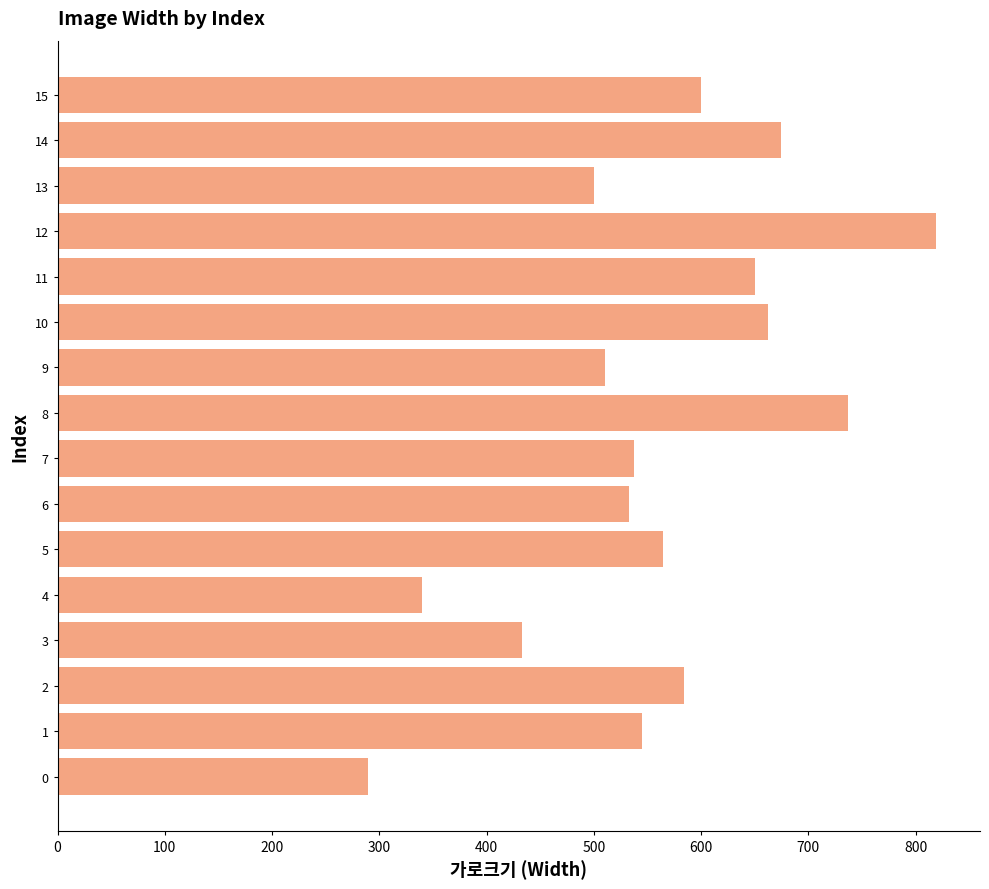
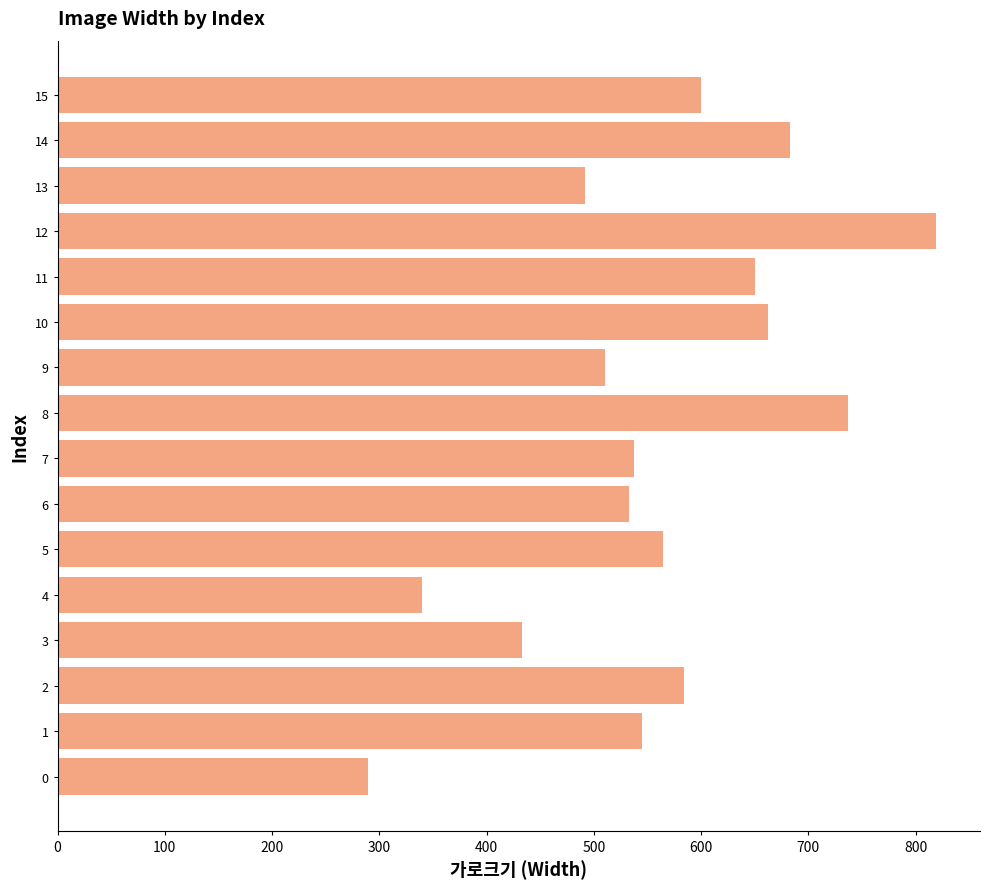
14: 674 -> 683
13: 500 -> 492
